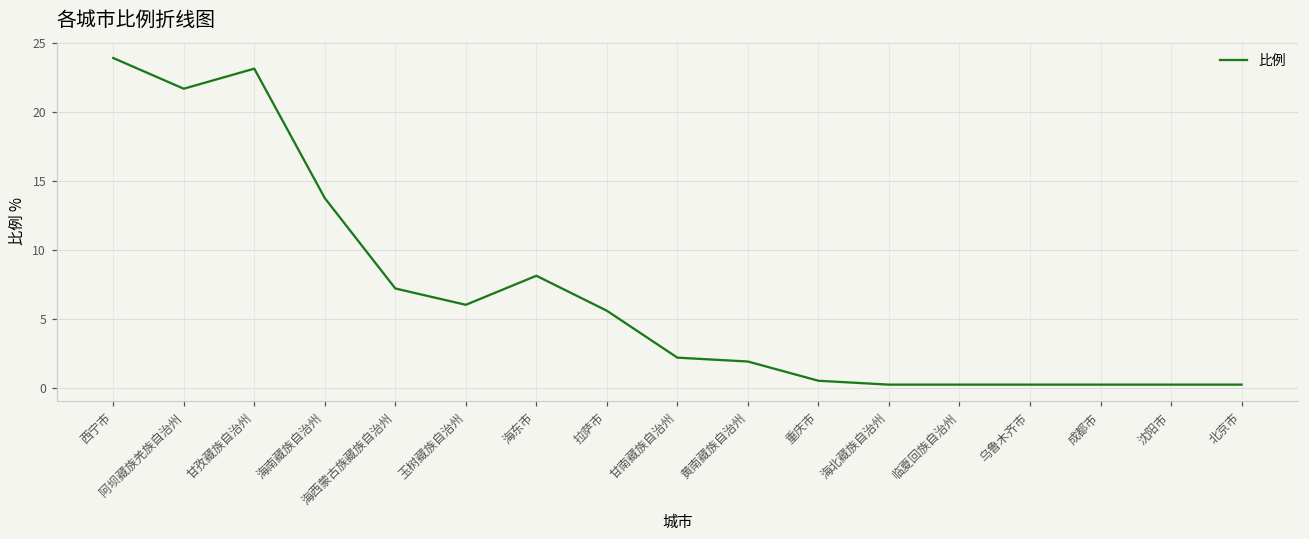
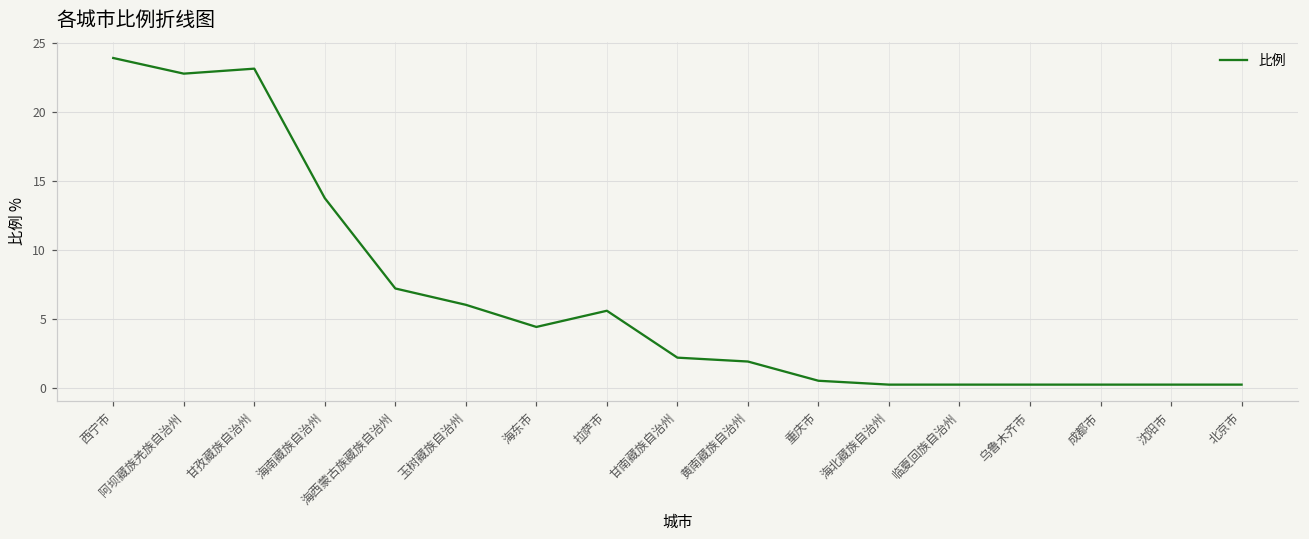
阿坝藏族羌族自治州: 21.7 -> 22.8
海东市: 8.1 -> 4.4
